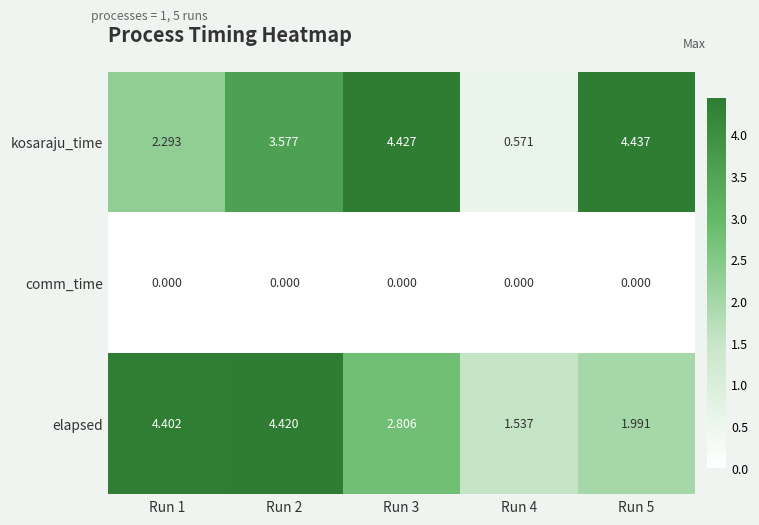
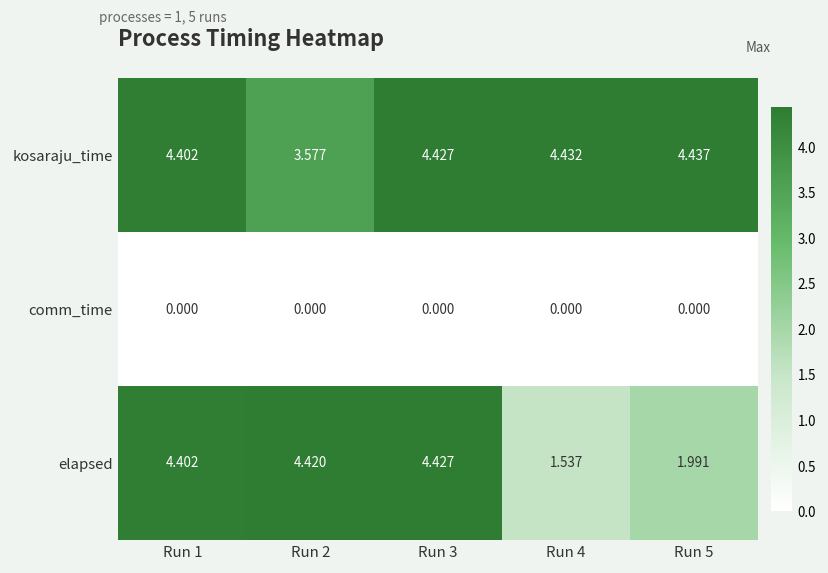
kosaraju_time, Run 1: 2.293 -> 4.402
kosaraju_time, Run 4: 0.571 -> 4.432
elapsed, Run 3: 2.806 -> 4.427
